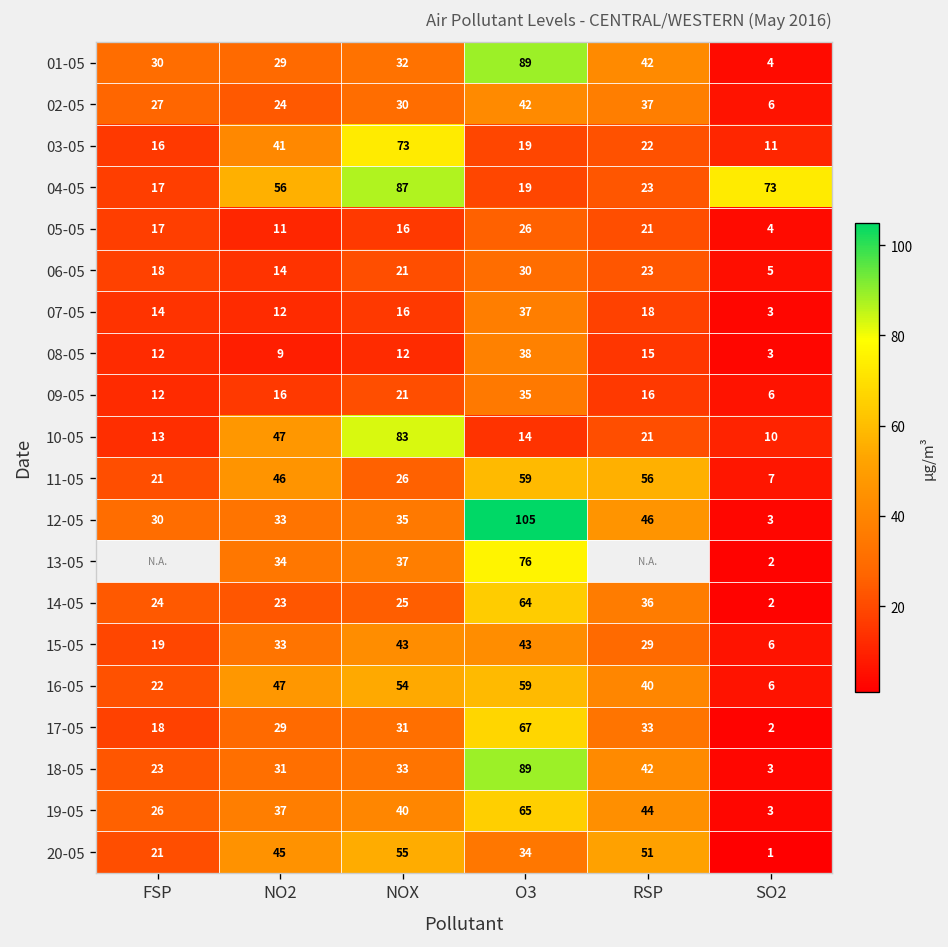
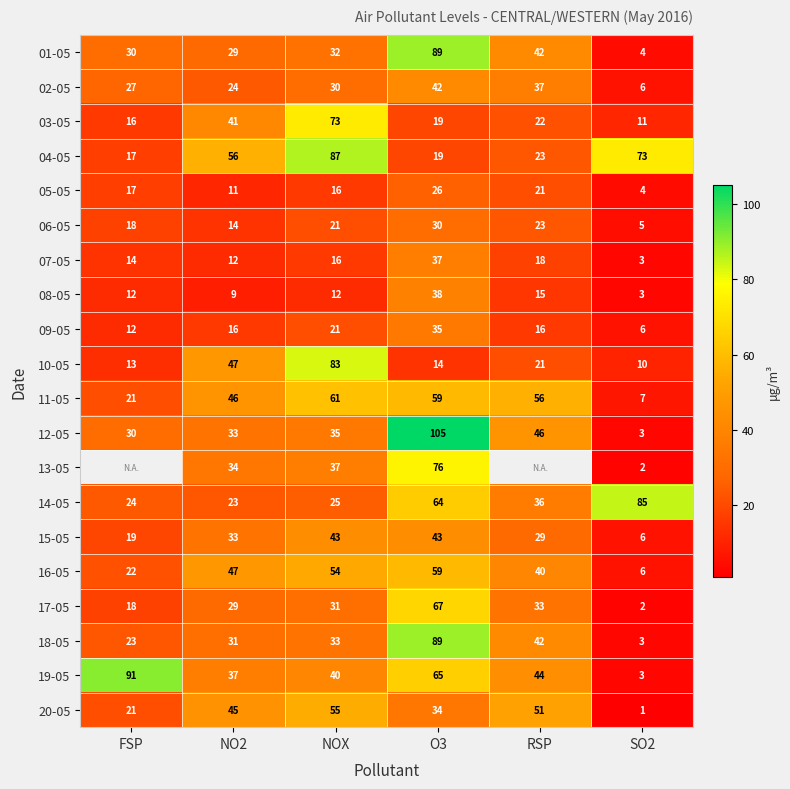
11-05, NOX: 26 -> 61
14-05, SO2: 2 -> 85
19-05, FSP: 26 -> 91
